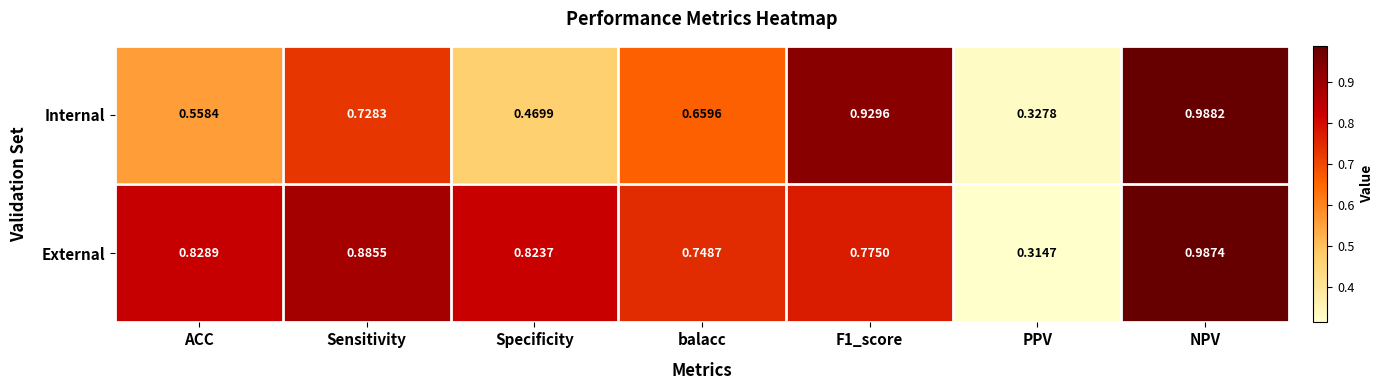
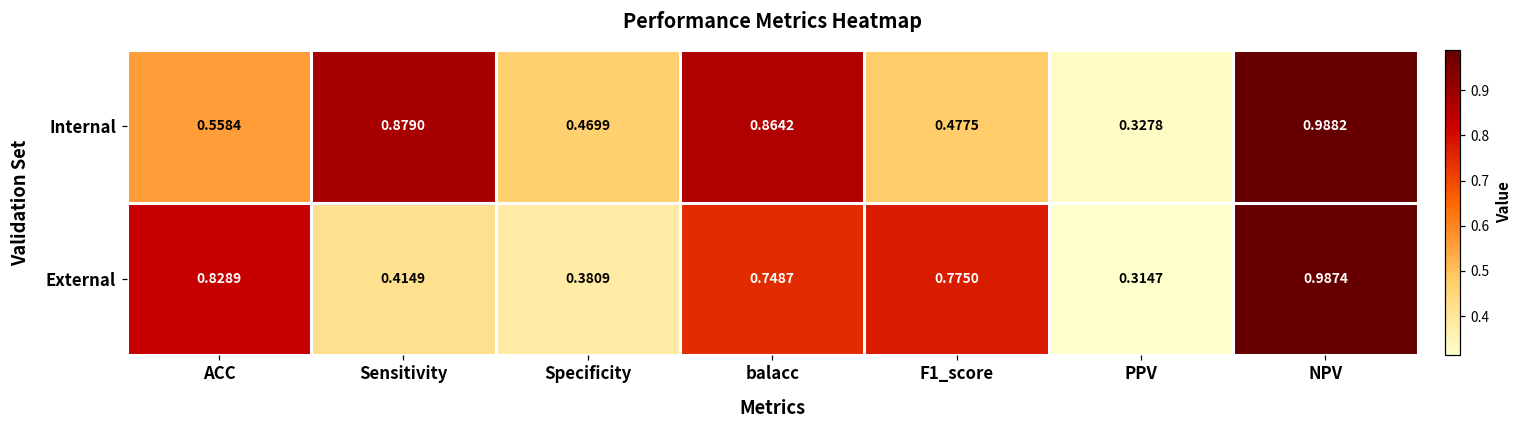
Internal, Sensitivity: 0.7283 -> 0.8790
Internal, balacc: 0.6596 -> 0.8642
Internal, F1_score: 0.9296 -> 0.4775
External, Sensitivity: 0.8855 -> 0.4149
External, Specificity: 0.8237 -> 0.3809
